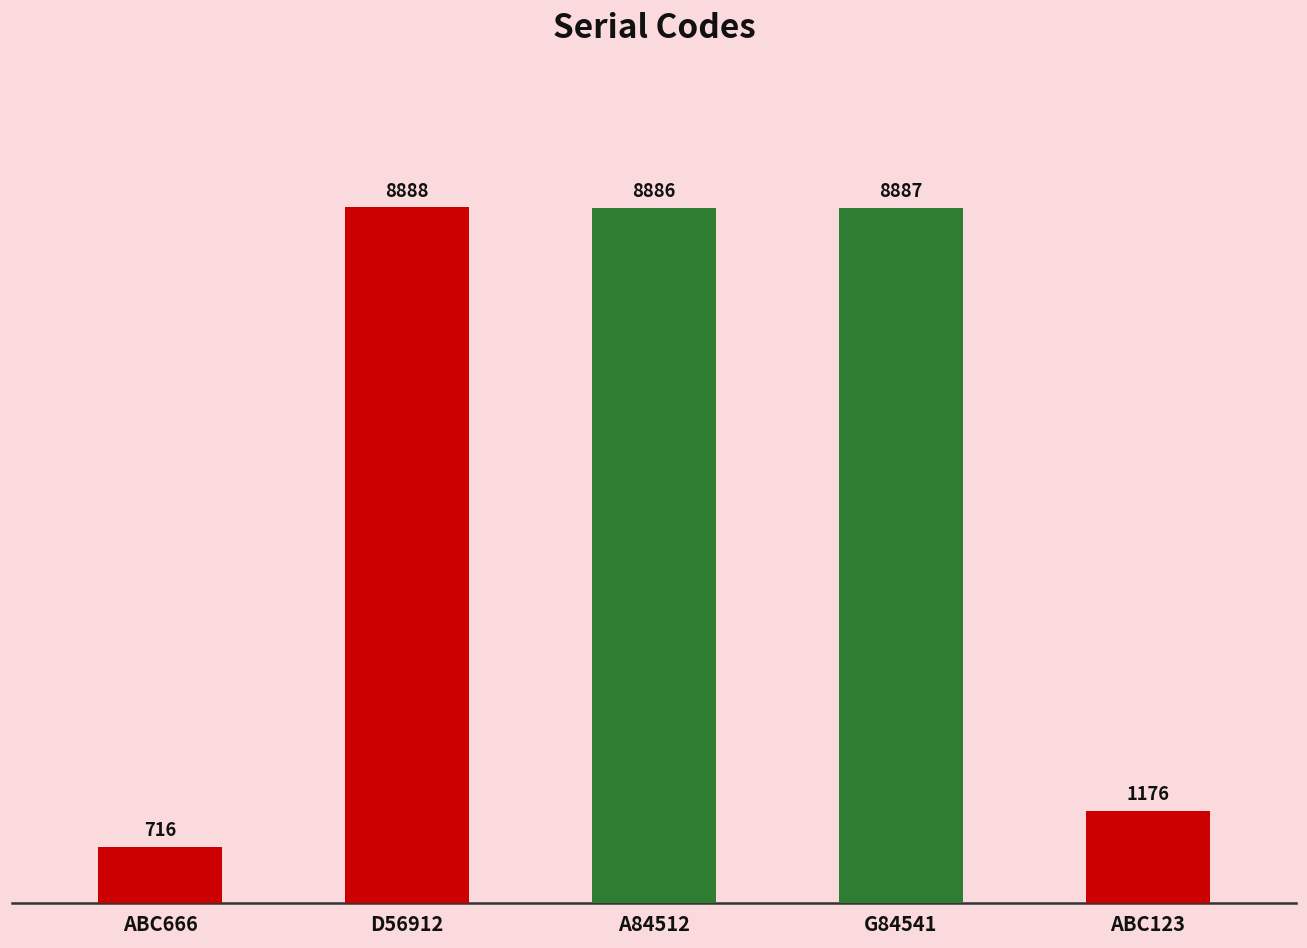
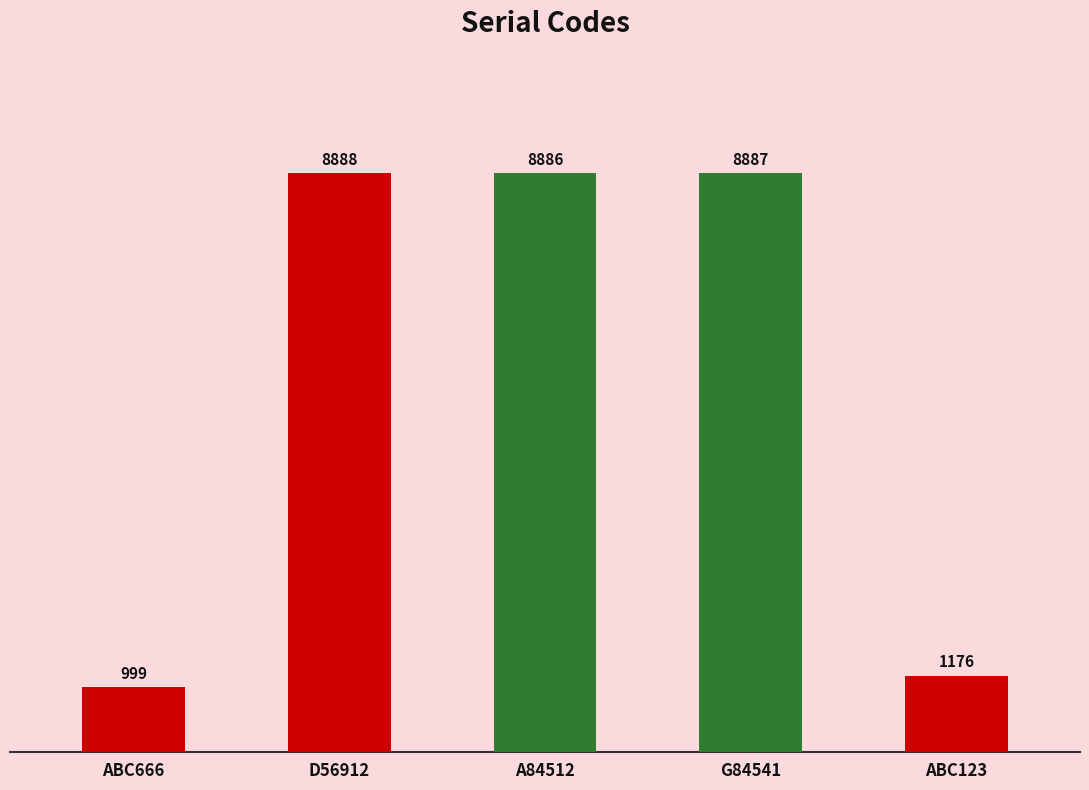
ABC666: 716 -> 999
